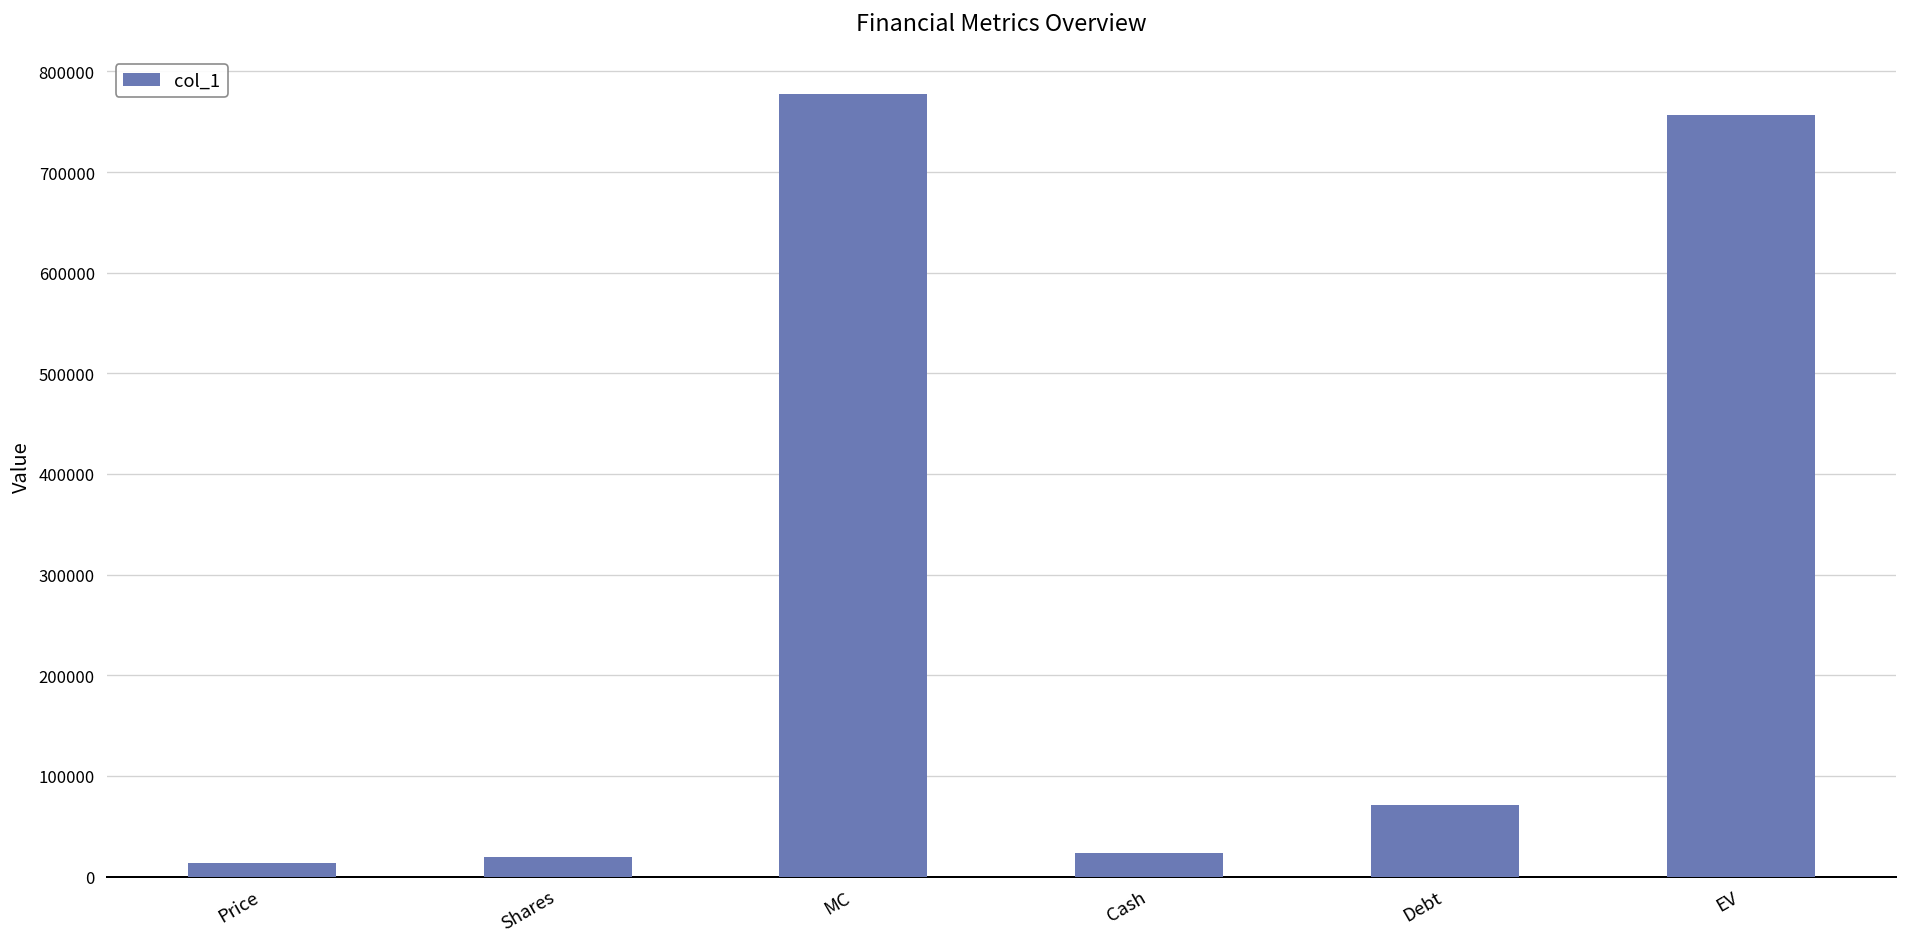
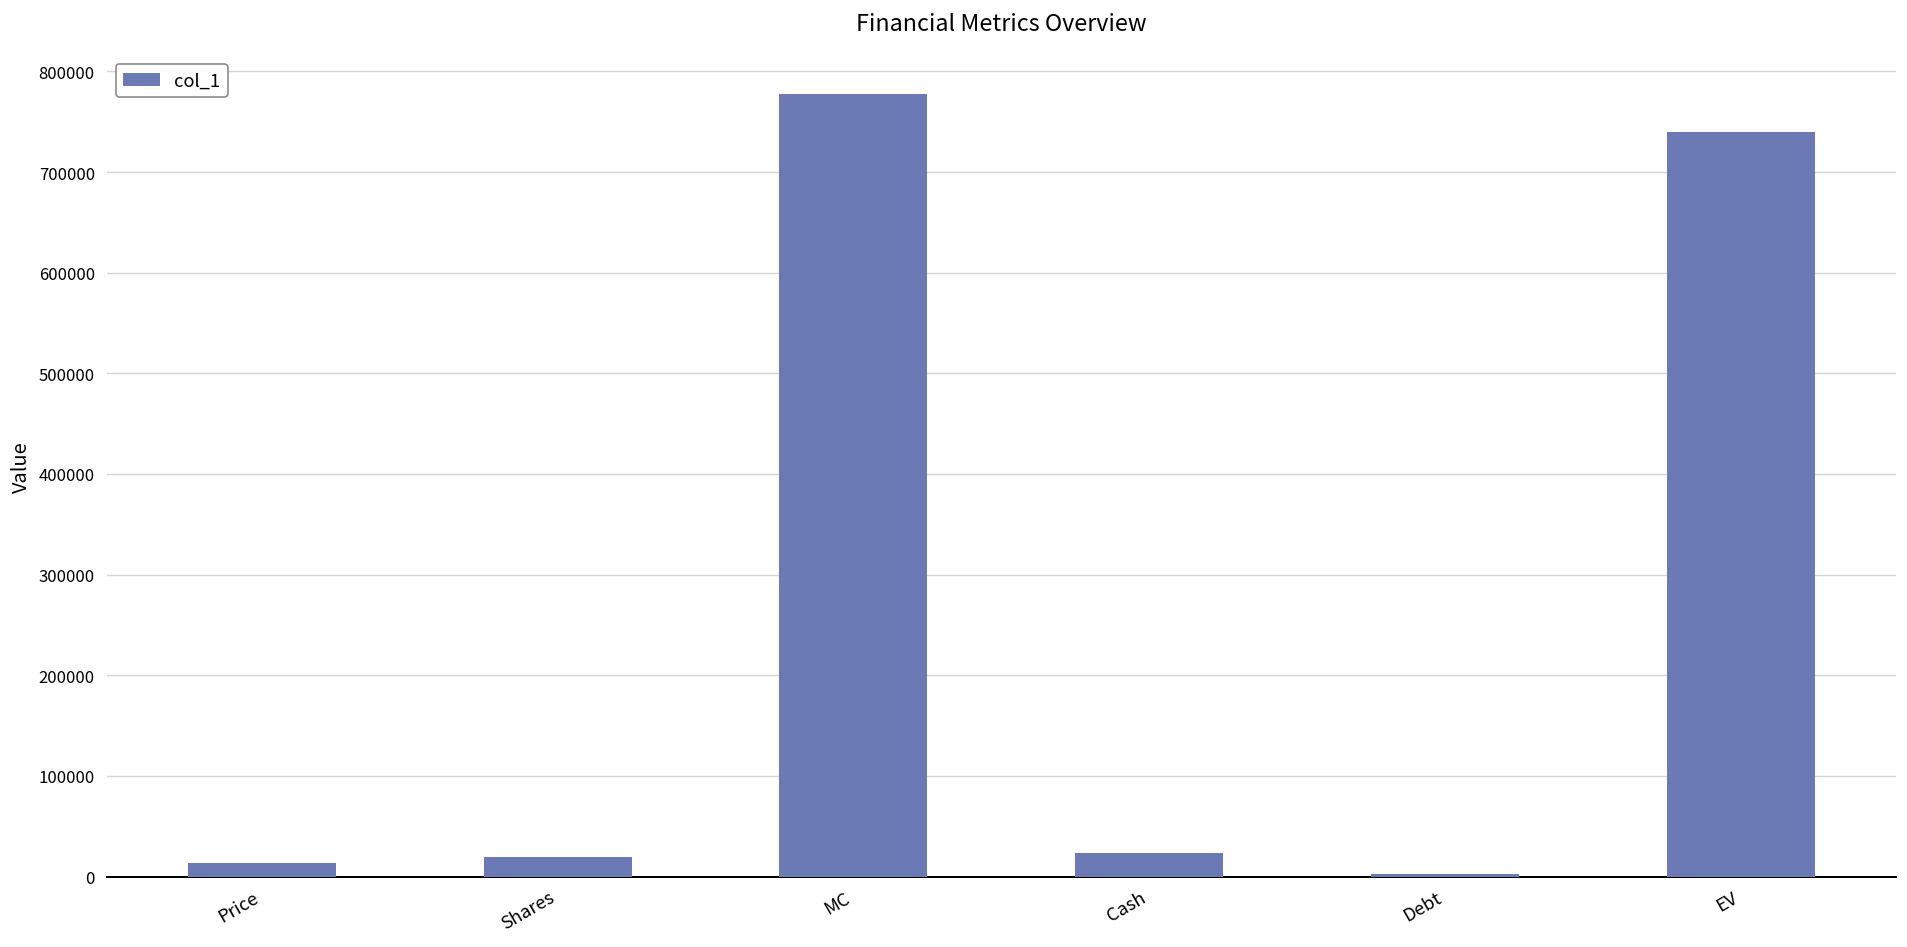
Debt: 70000 -> 0
EV: 760000 -> 740000
